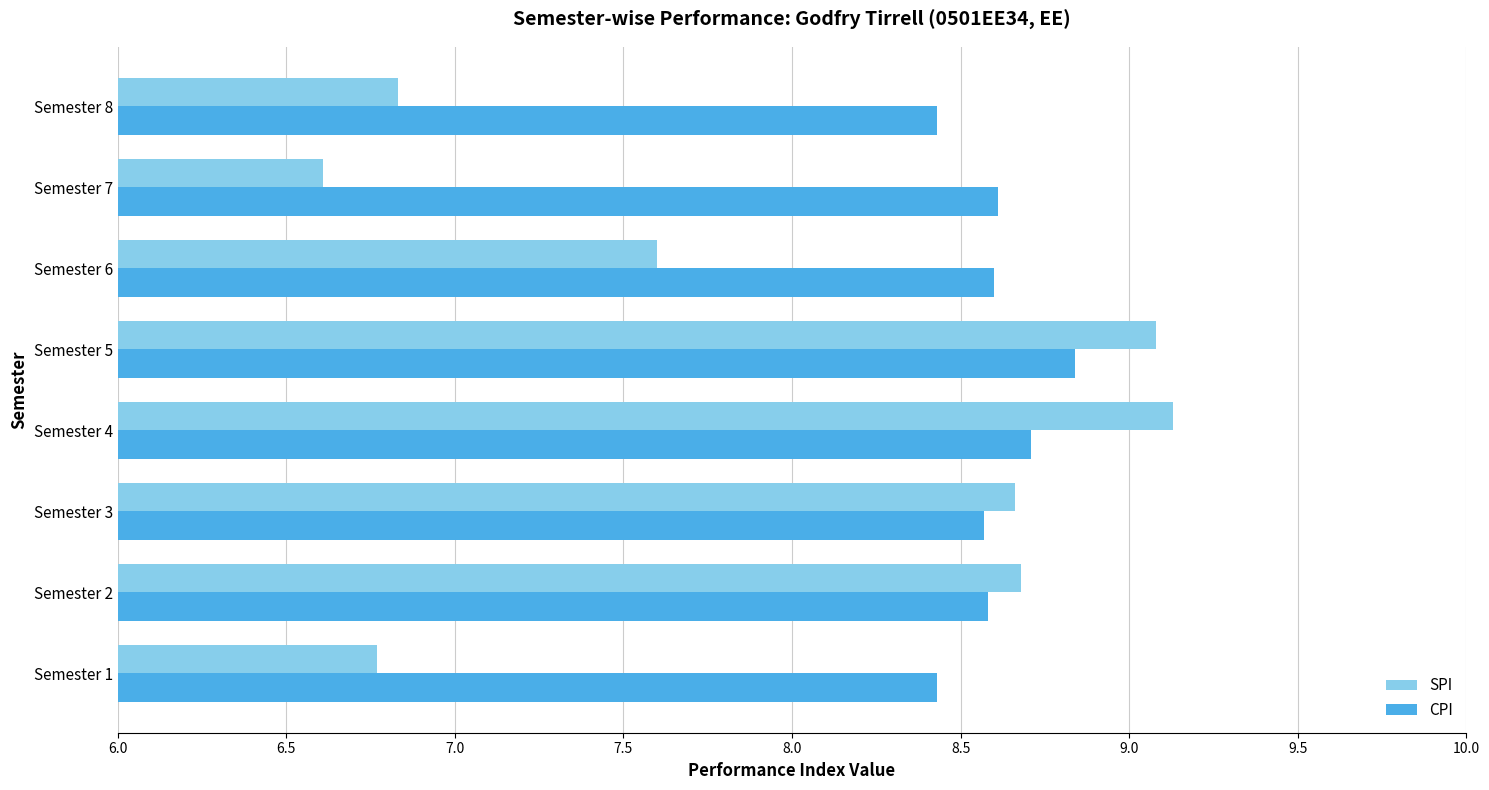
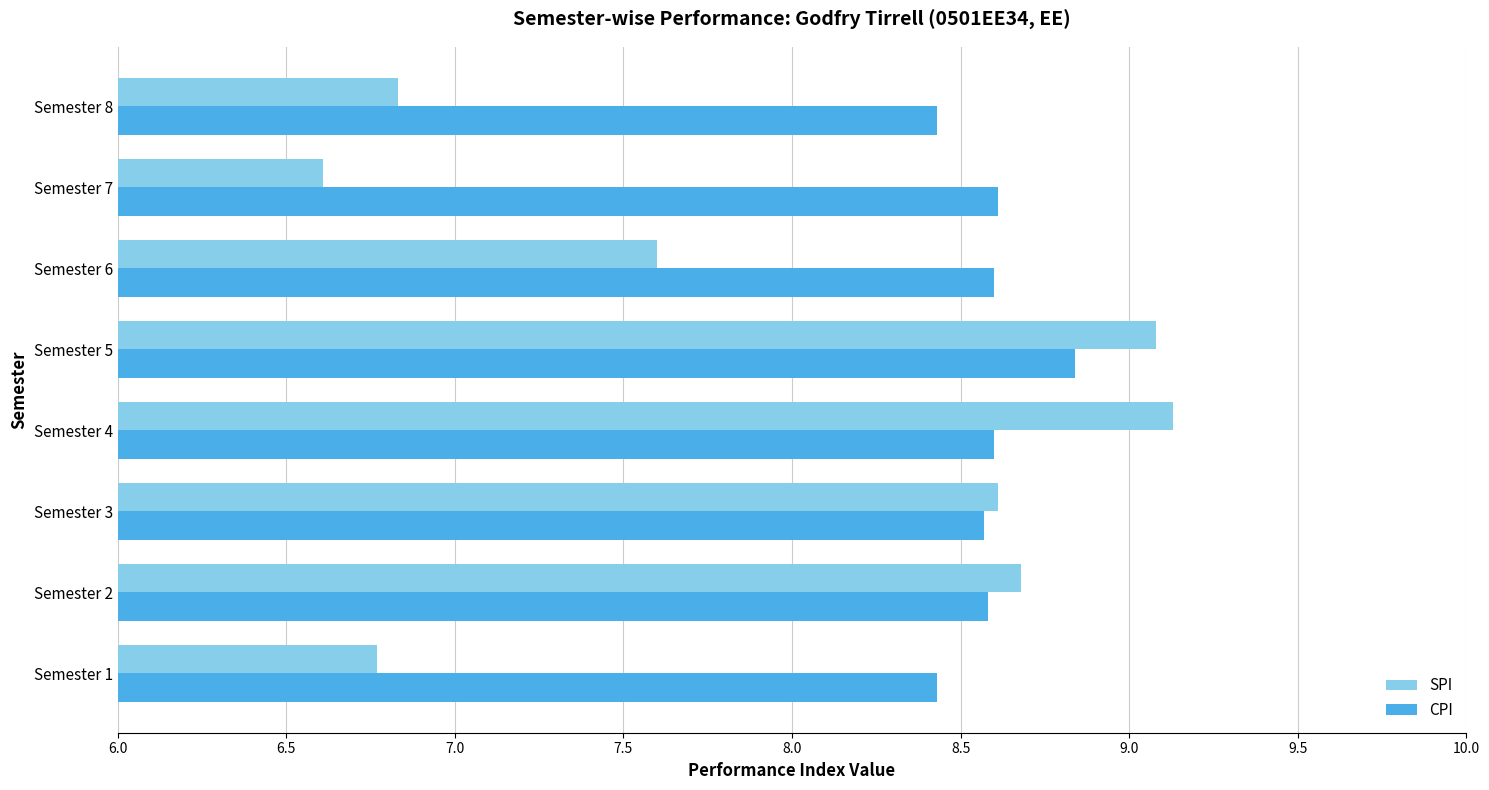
CPI, Semester 4: 8.71 -> 8.60
SPI, Semester 3: 8.66 -> 8.61
